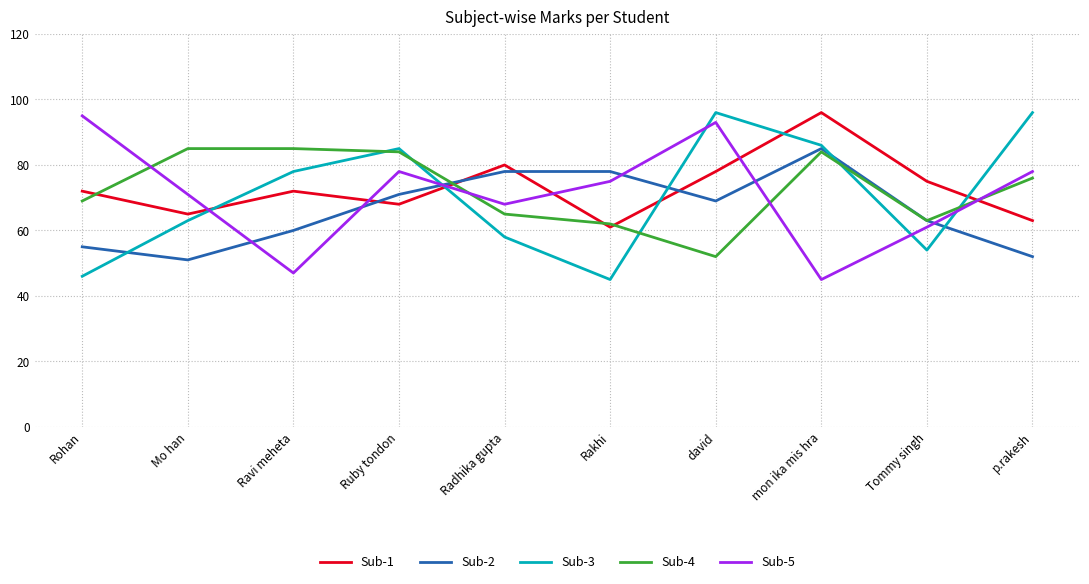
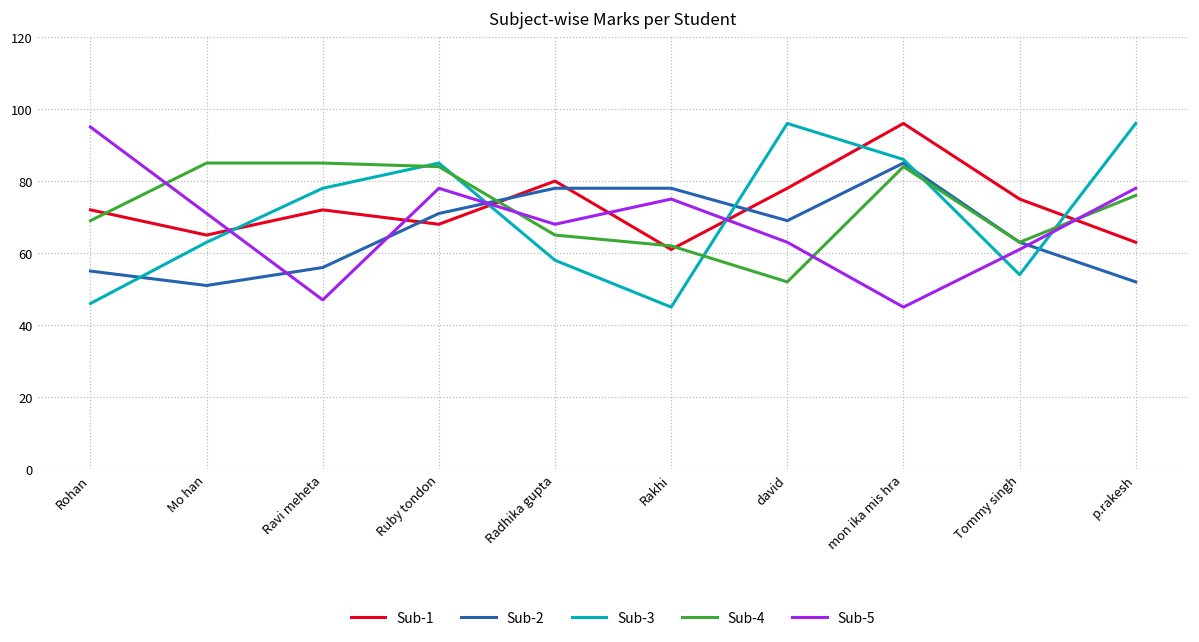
Sub-2, Ravi meheta: 60 -> 56
Sub-5, david: 93 -> 63
